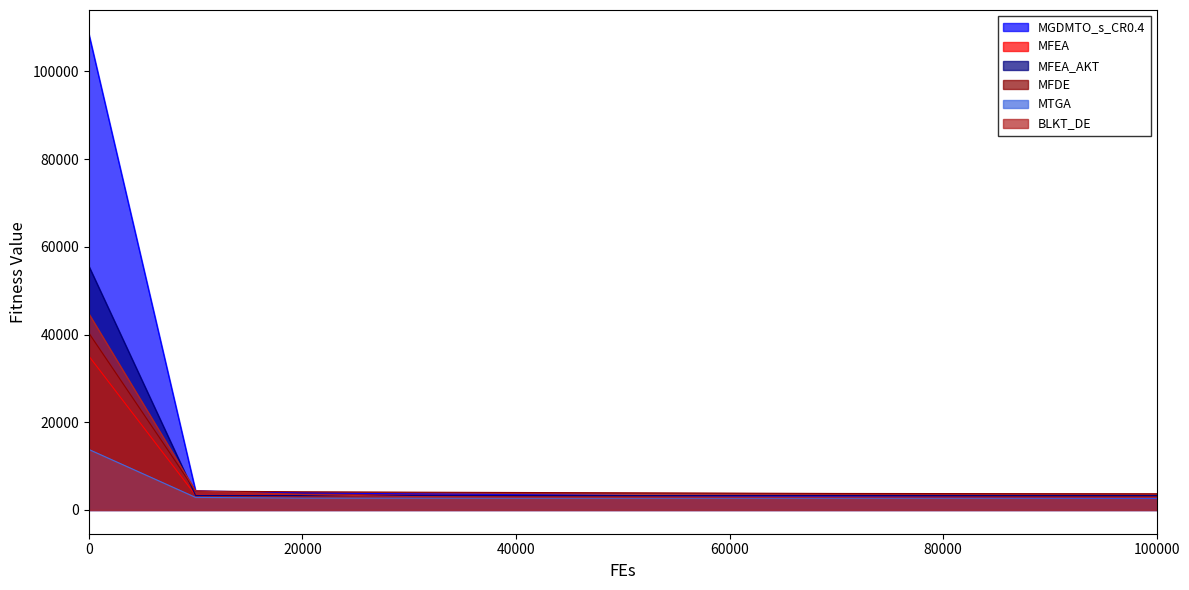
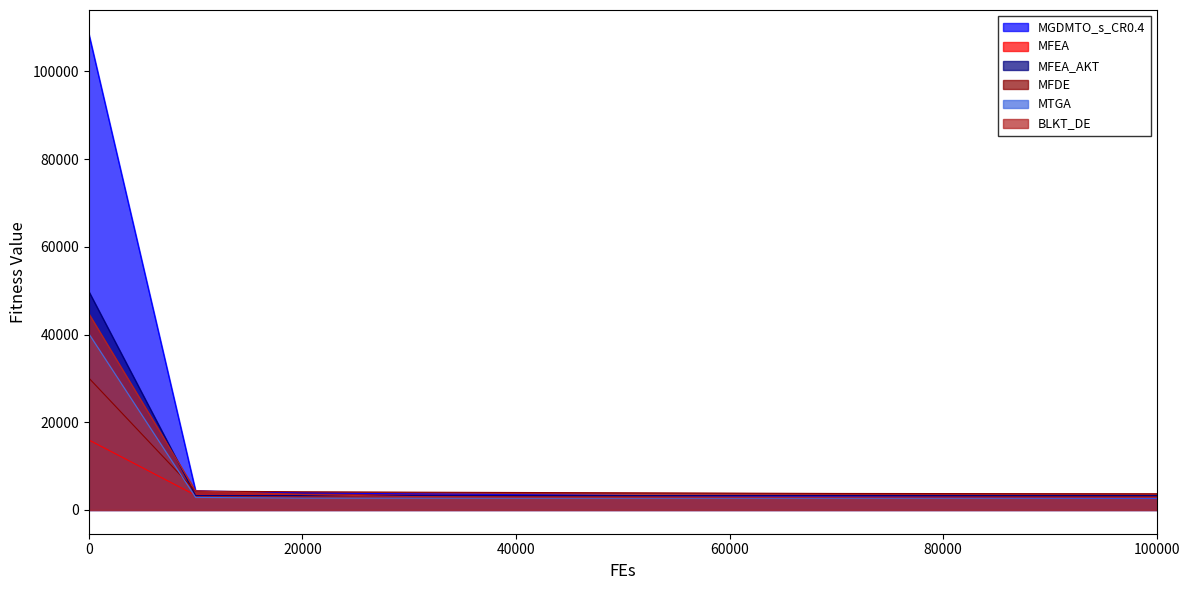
MFEA, 0: 35000 -> 16000
MFEA_AKT, 0: 56000 -> 50000
MFDE, 0: 40000 -> 30000
MTGA, 0: 14000 -> 40000
